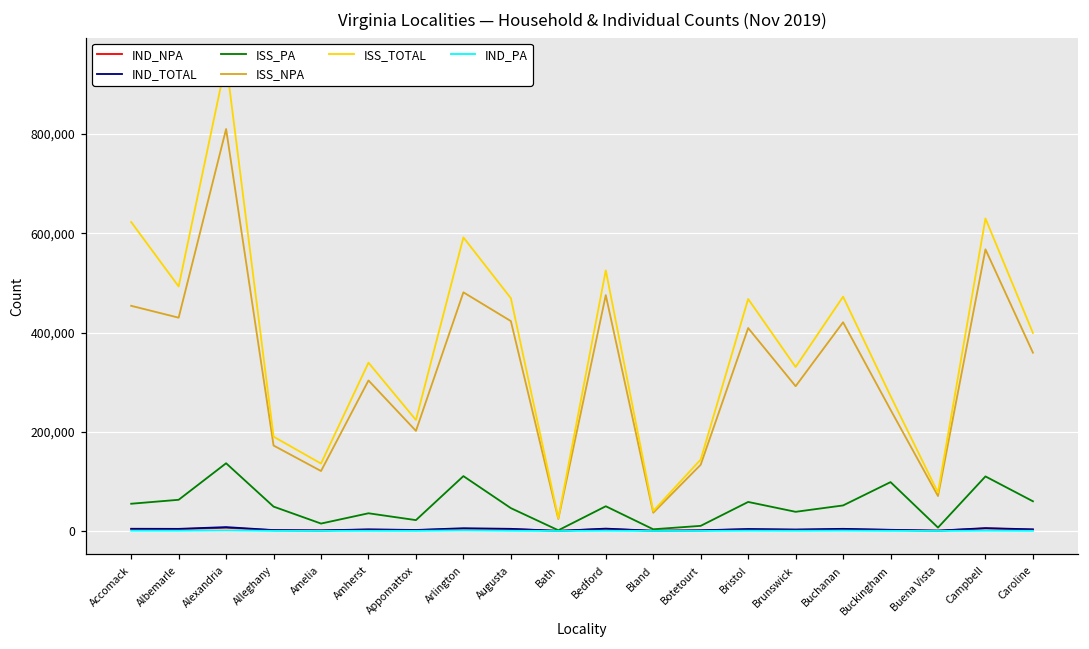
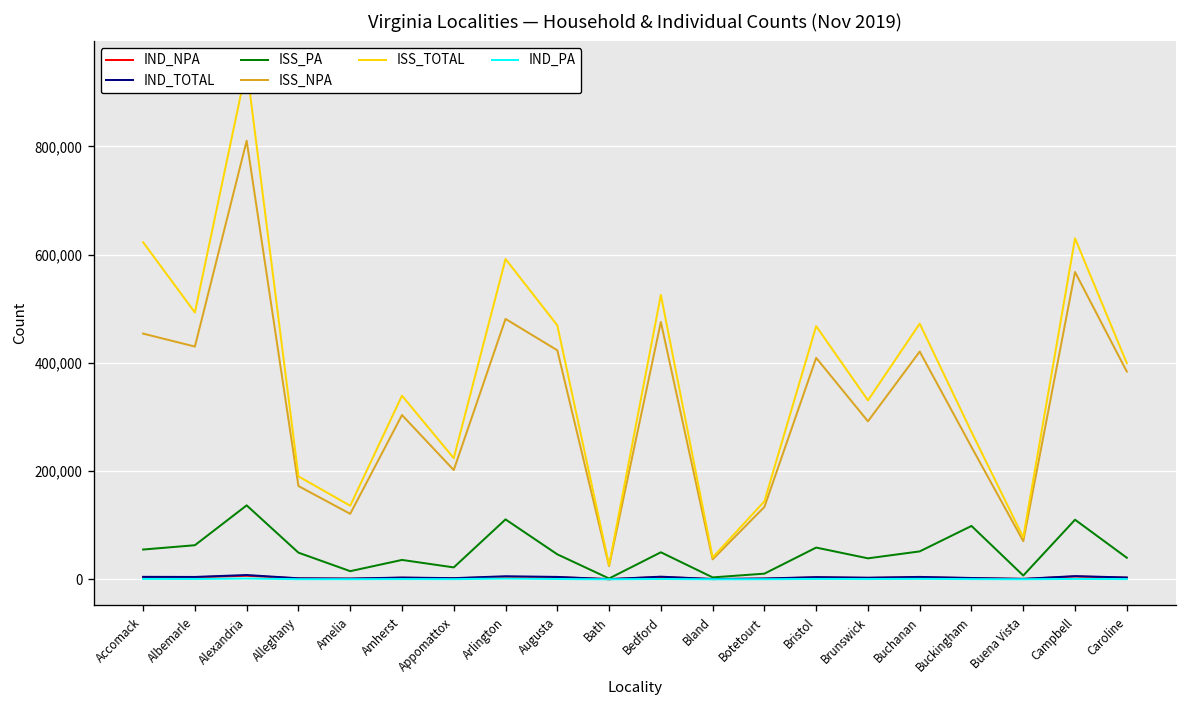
ISS_PA, Caroline: 60,000 -> 40,000
ISS_NPA, Caroline: 360,000 -> 380,000
